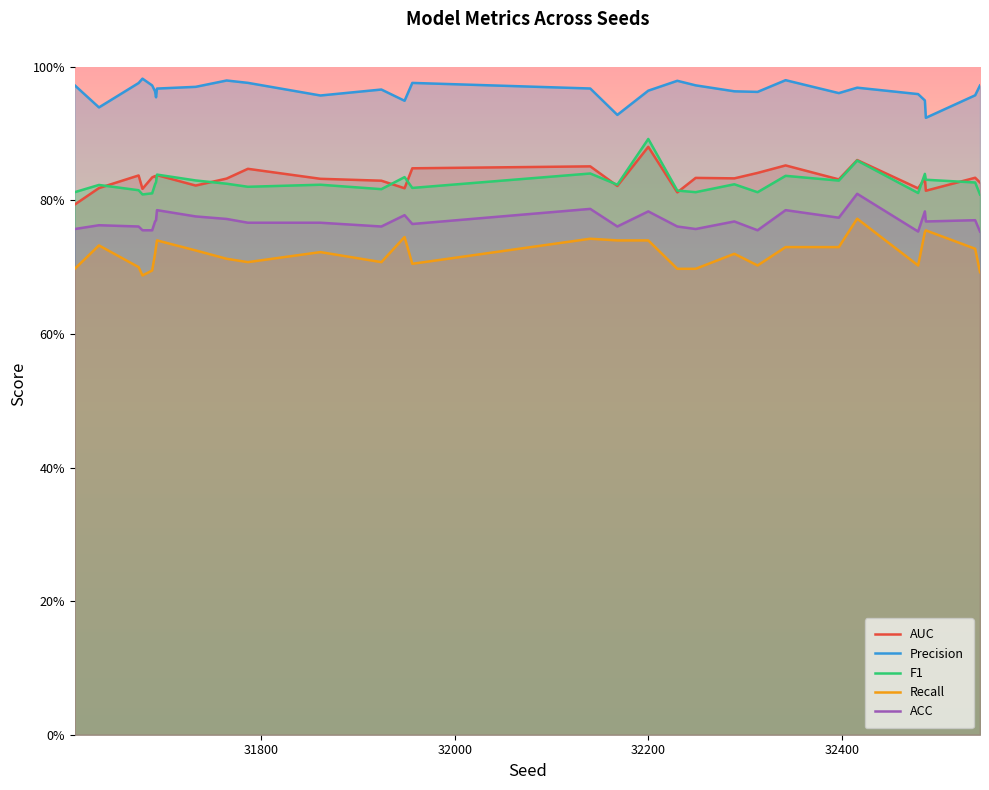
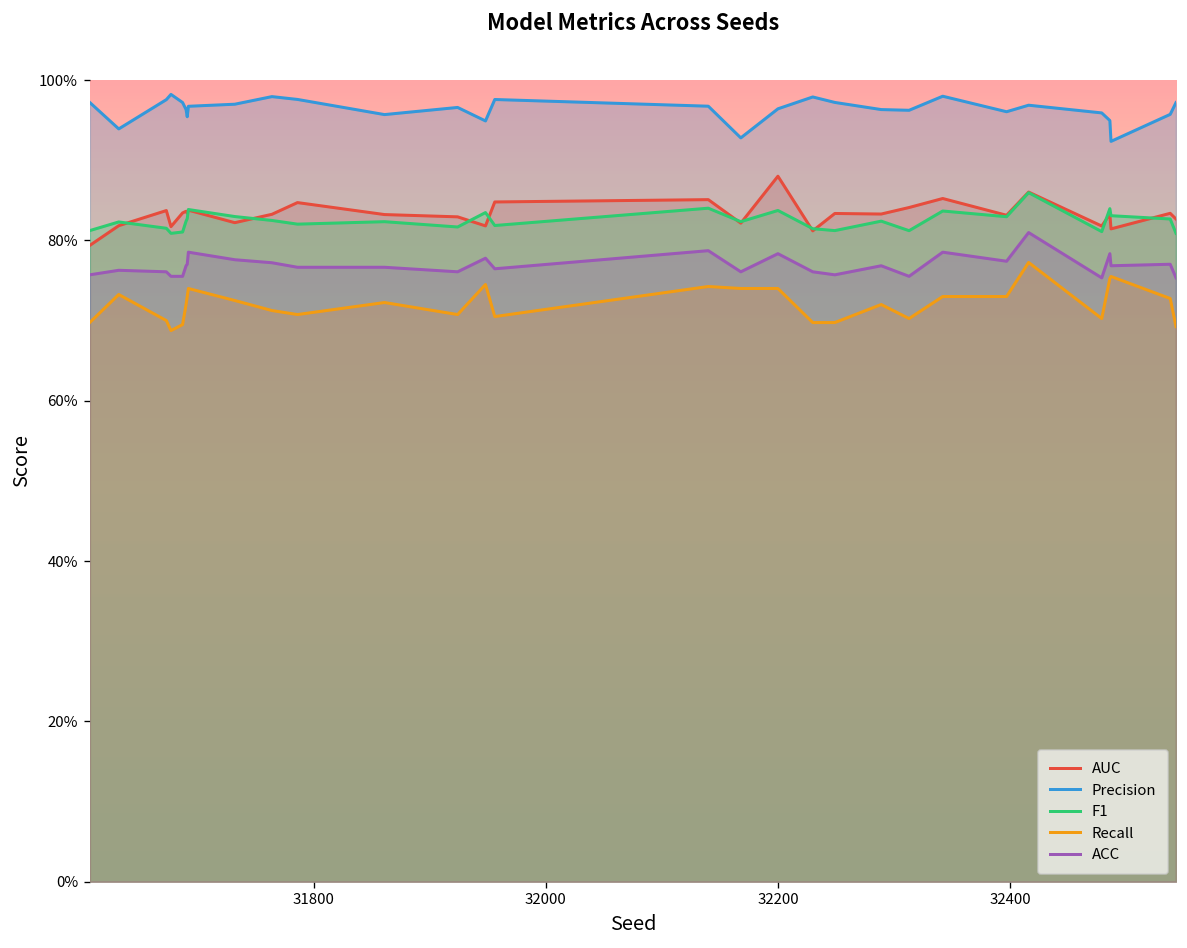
F1, 32200: 89% -> 84%
